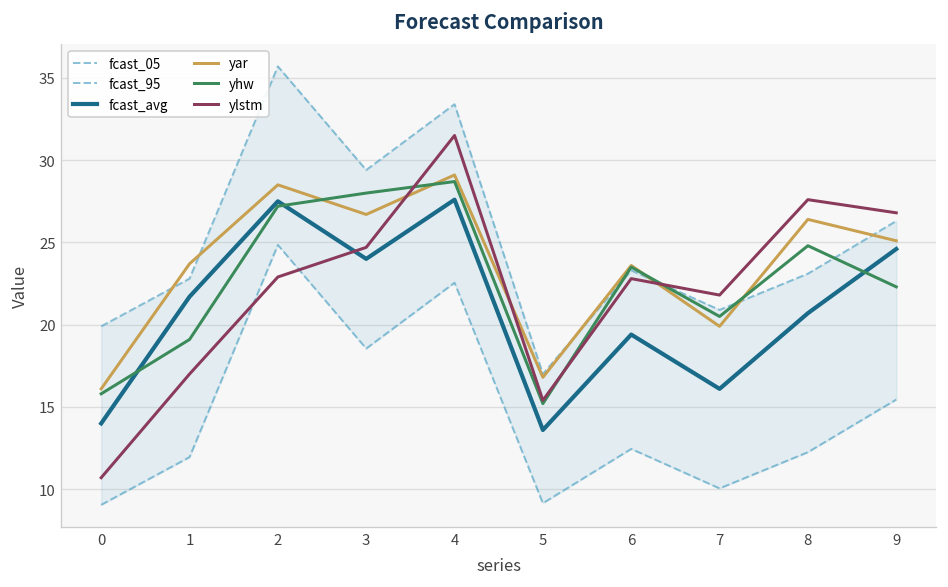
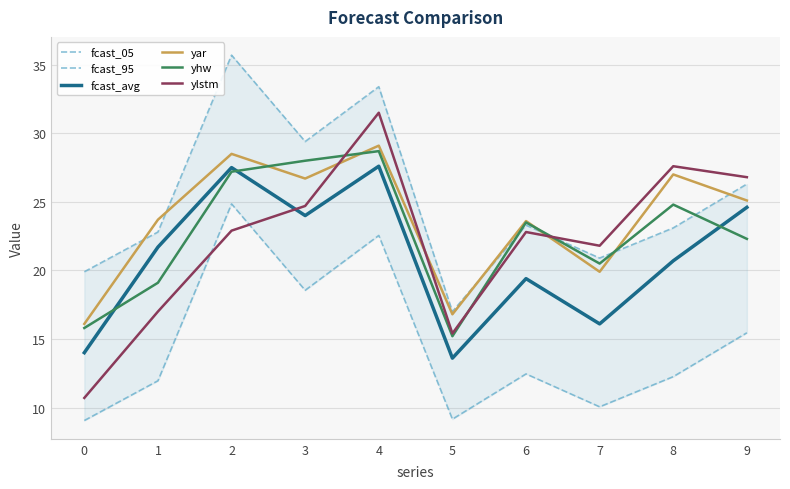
yar, 8: 26.4 -> 27.0
